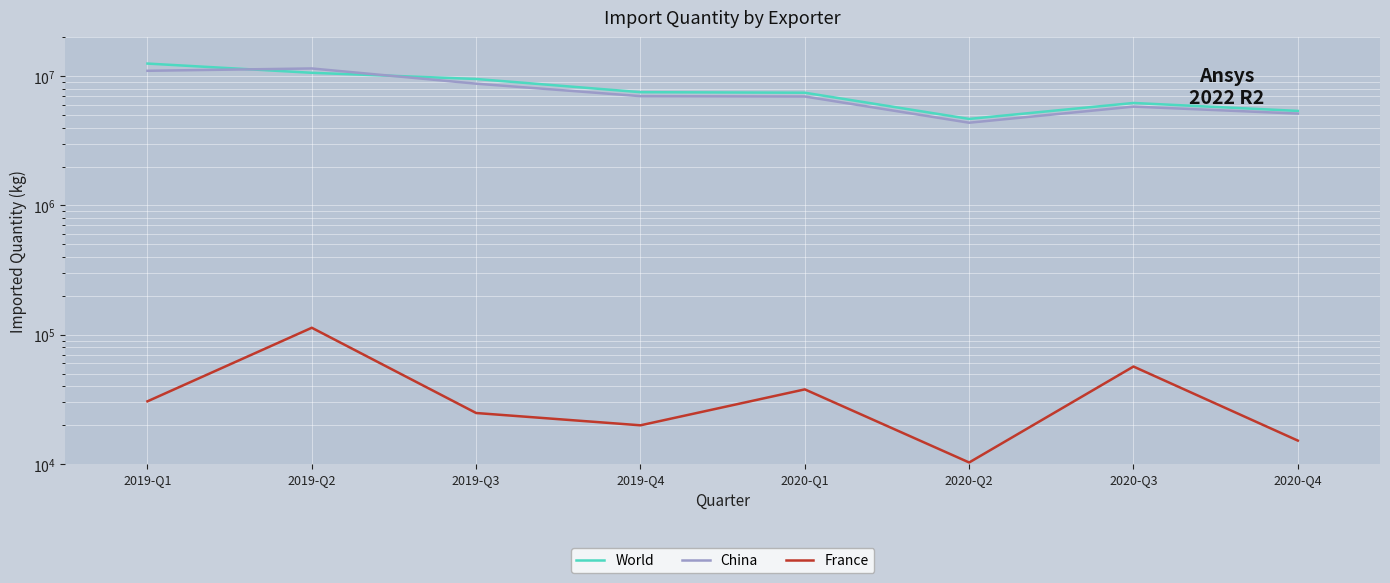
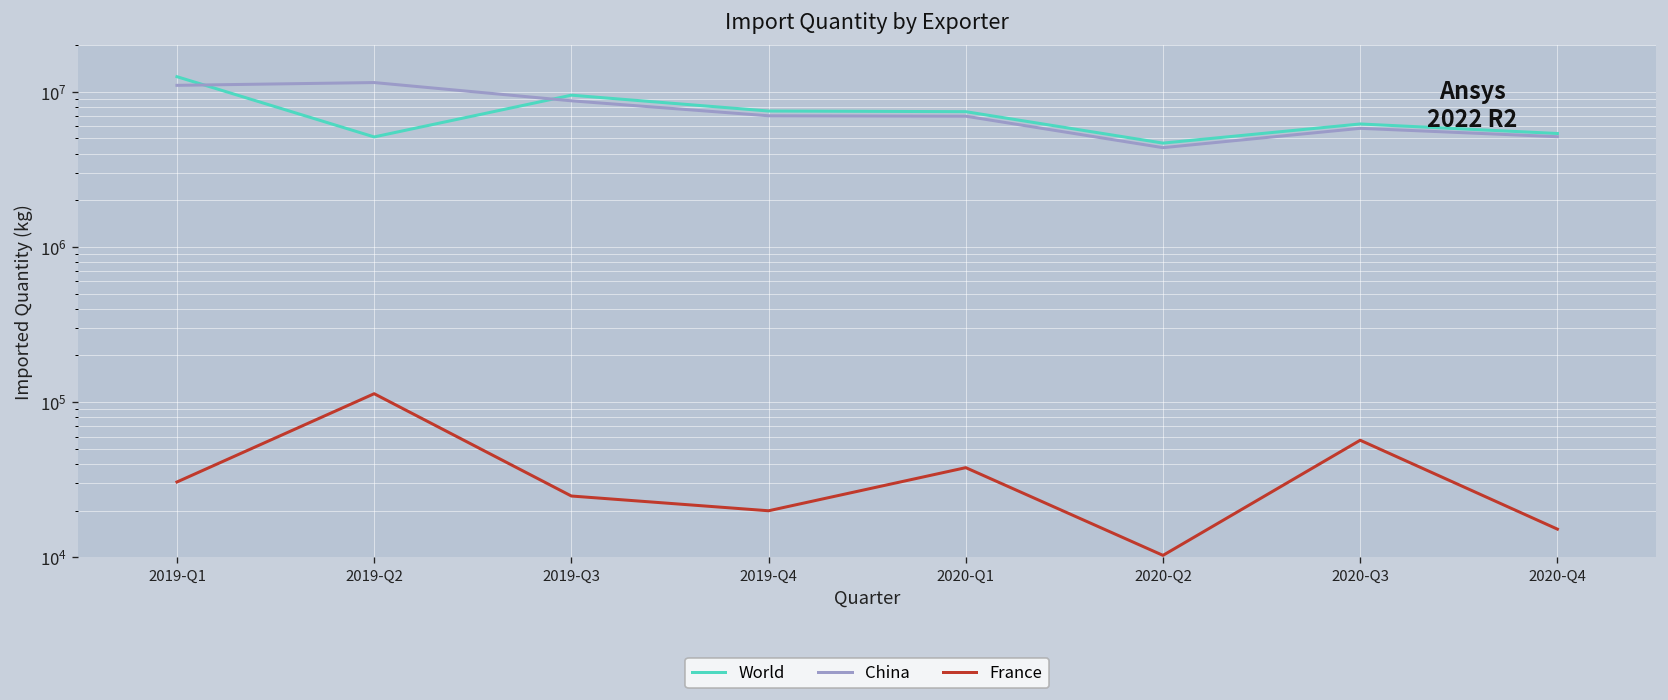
World, 2019-Q2: 11000000 -> 5100000
